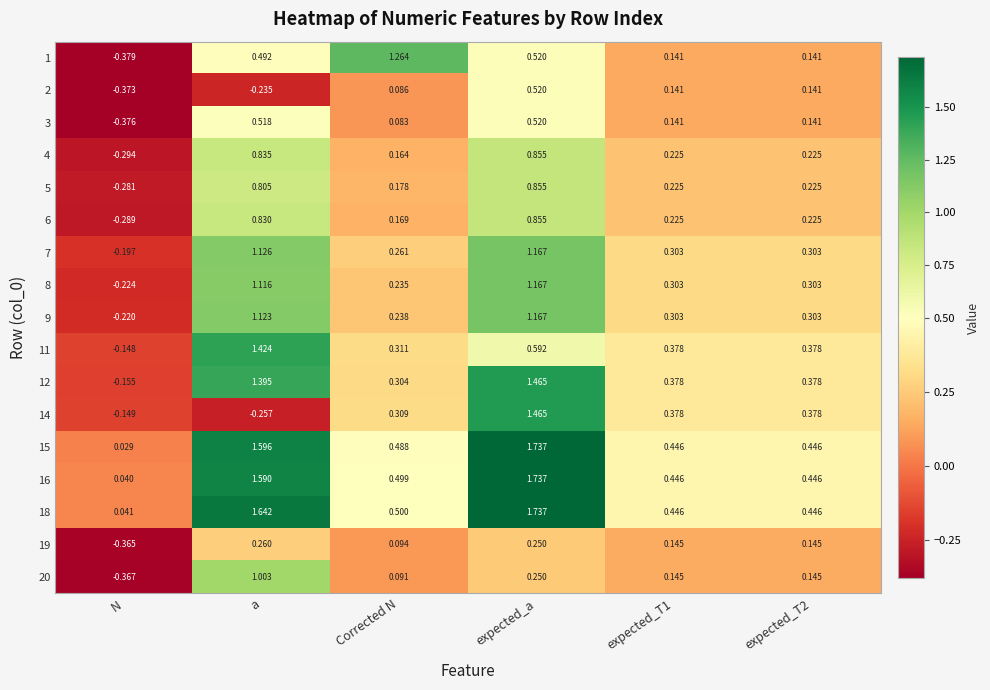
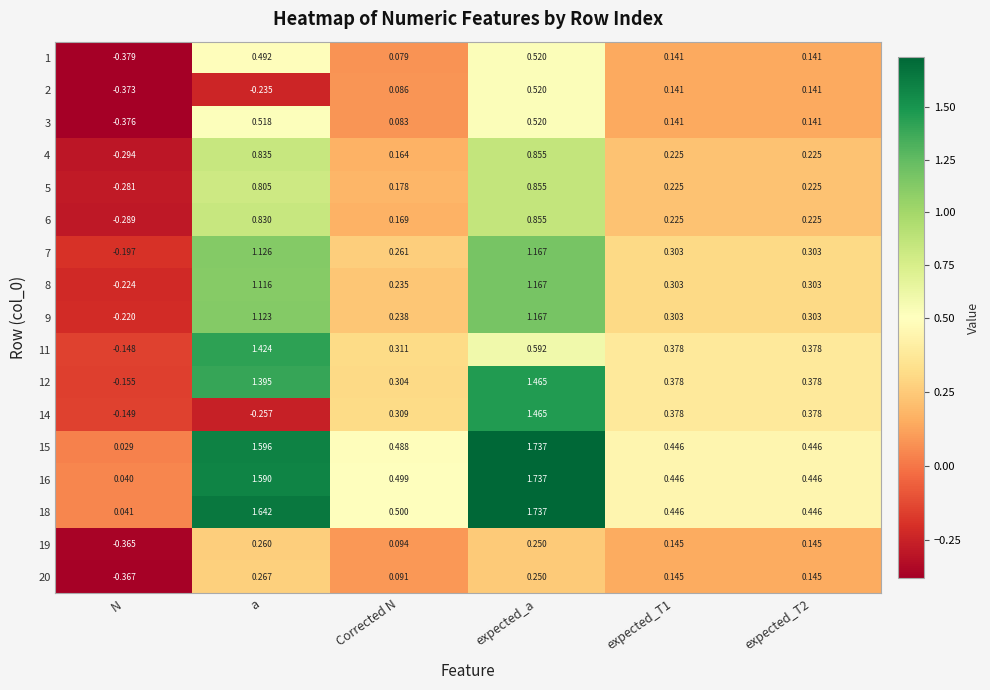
1, Corrected N: 1.264 -> 0.079
20, a: 1.003 -> 0.267
